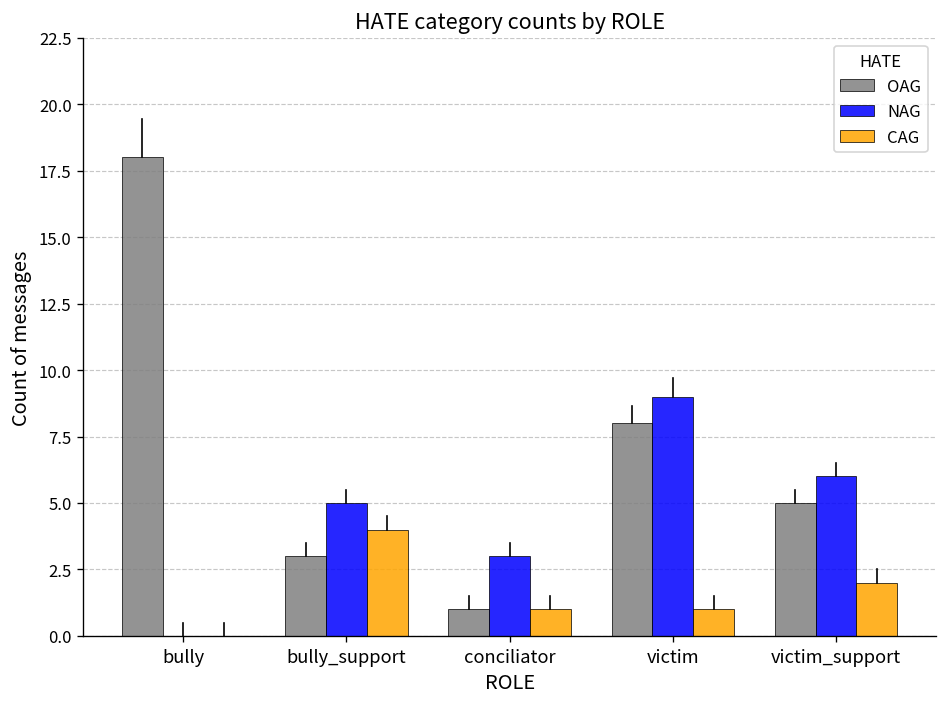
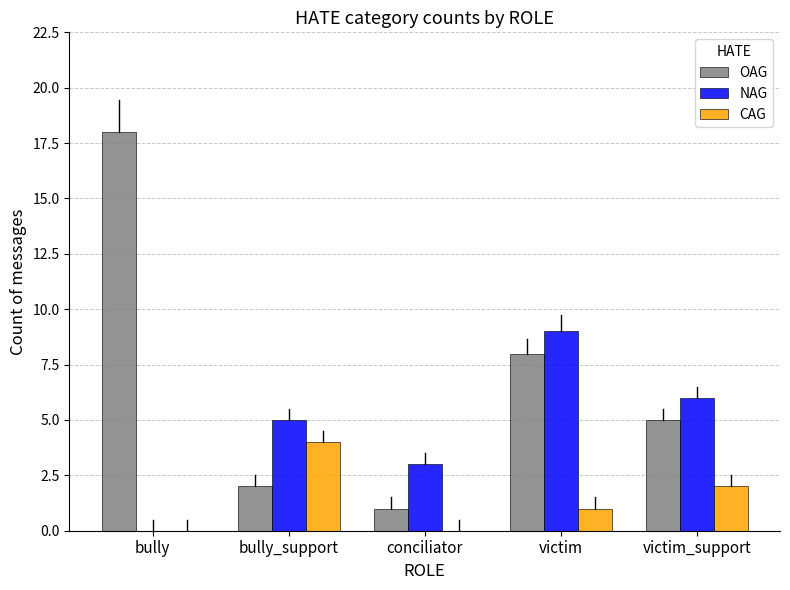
OAG, bully_support: 3 -> 2
CAG, conciliator: 1 -> 0
